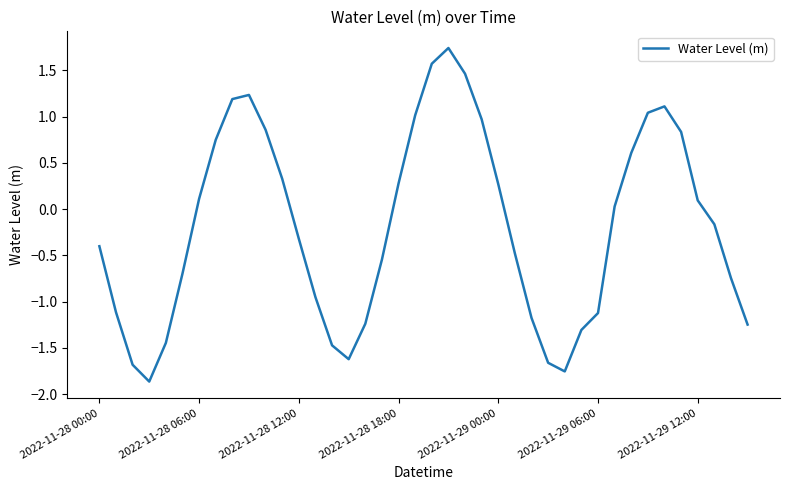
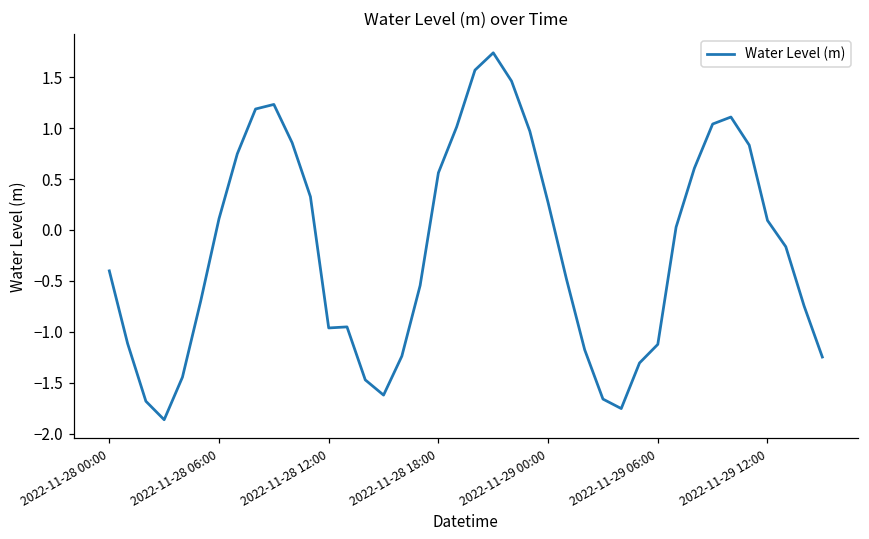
2022-11-28 12:00: -0.3 -> -1.0
2022-11-28 18:00: 0.3 -> 0.6
